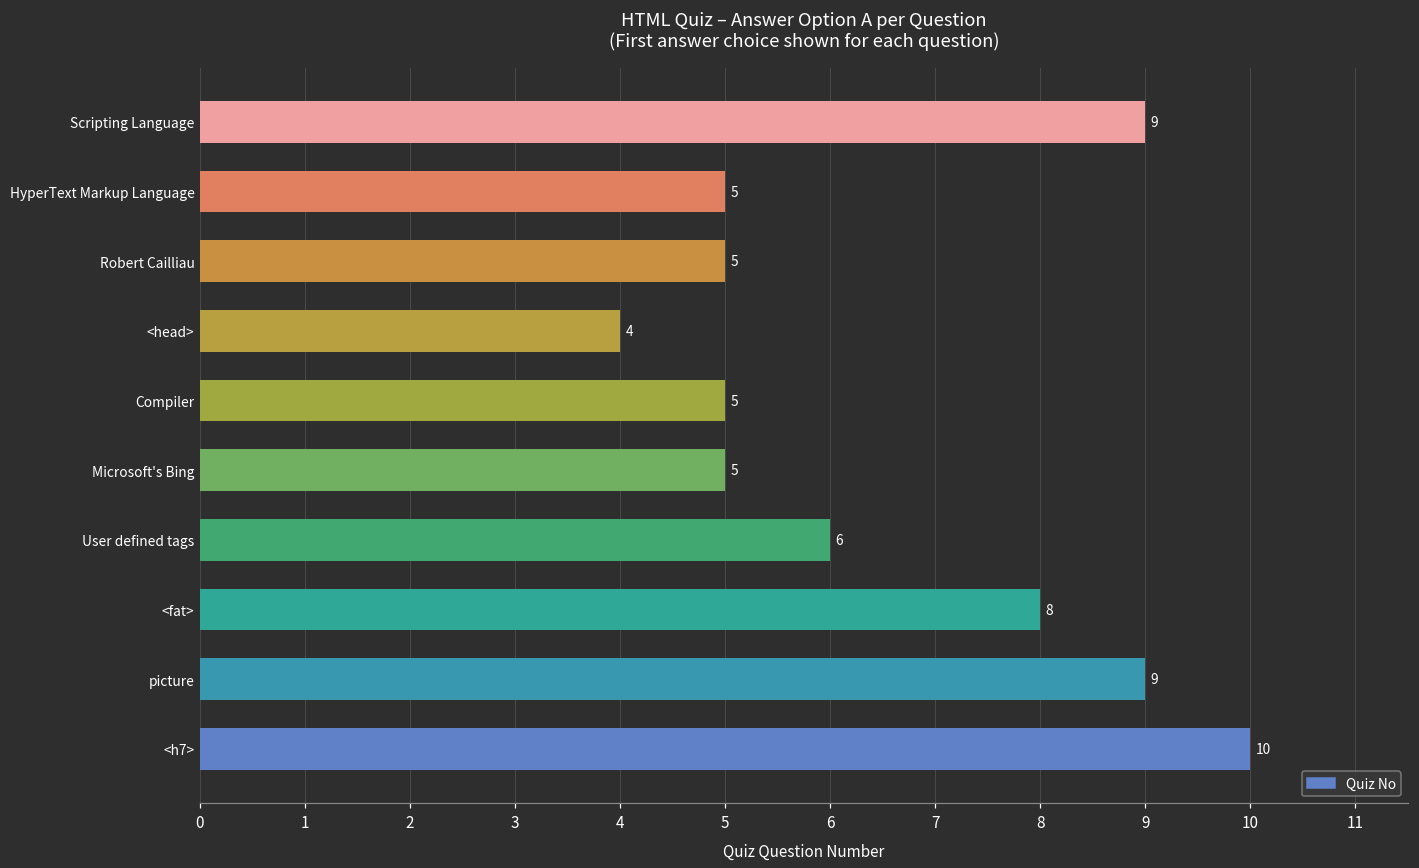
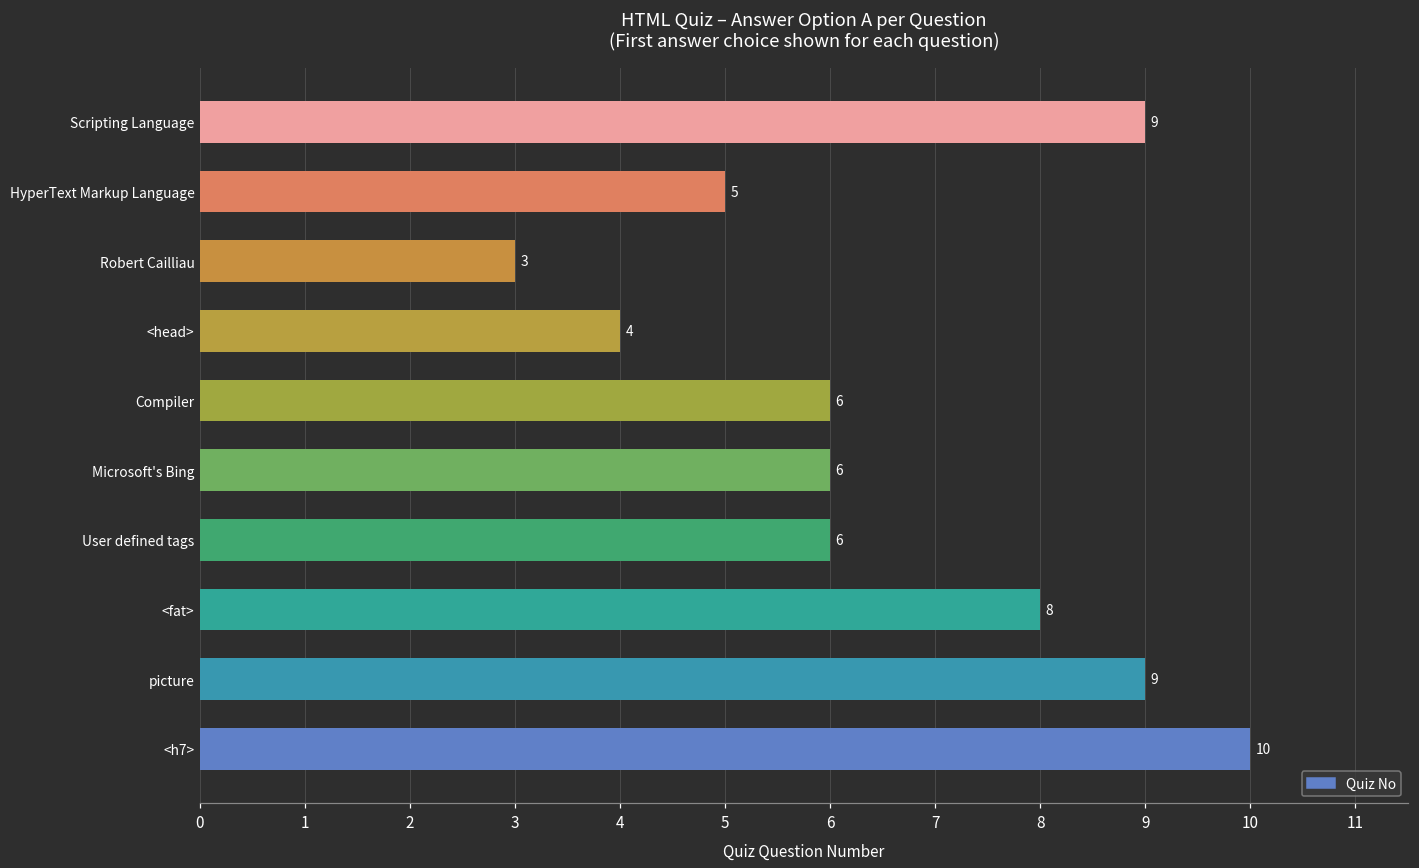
Robert Cailliau: 5 -> 3
Compiler: 5 -> 6
Microsoft's Bing: 5 -> 6
